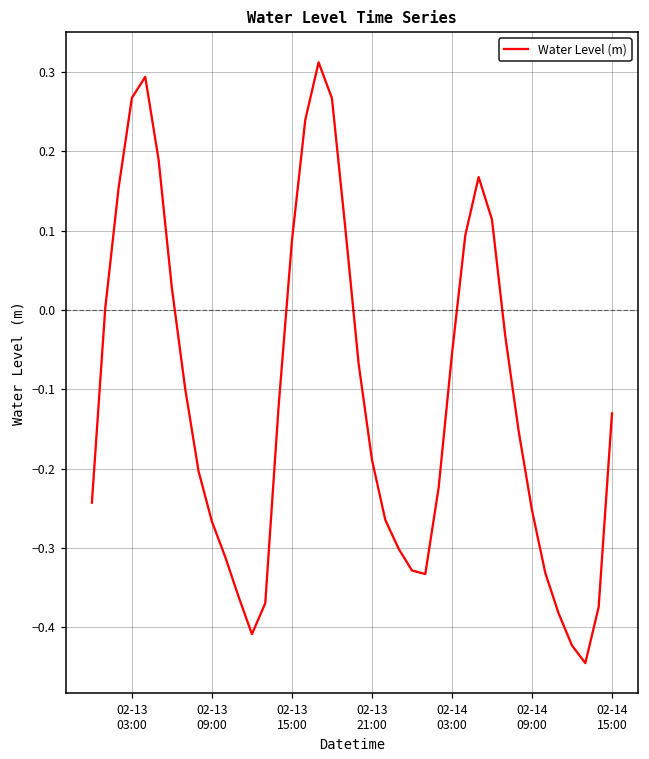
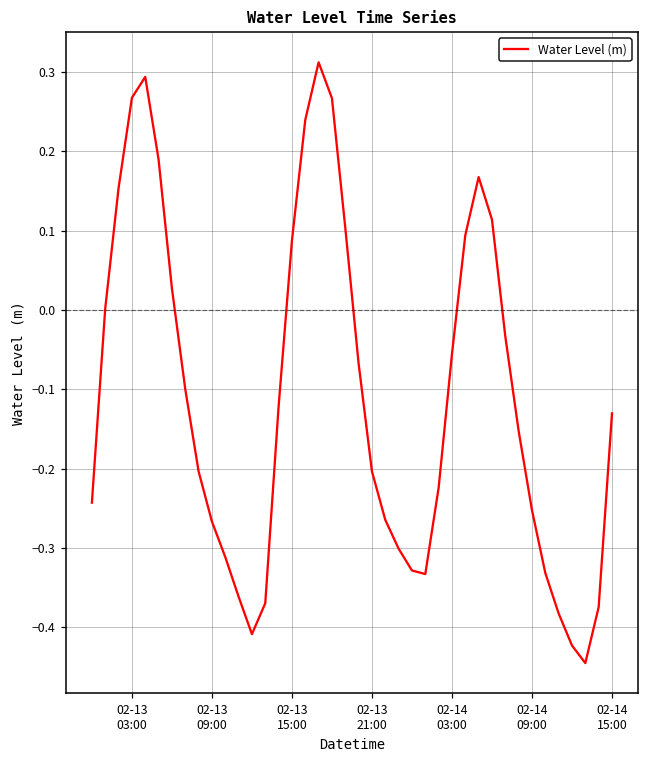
02-13 21:00: -0.19 -> -0.20
